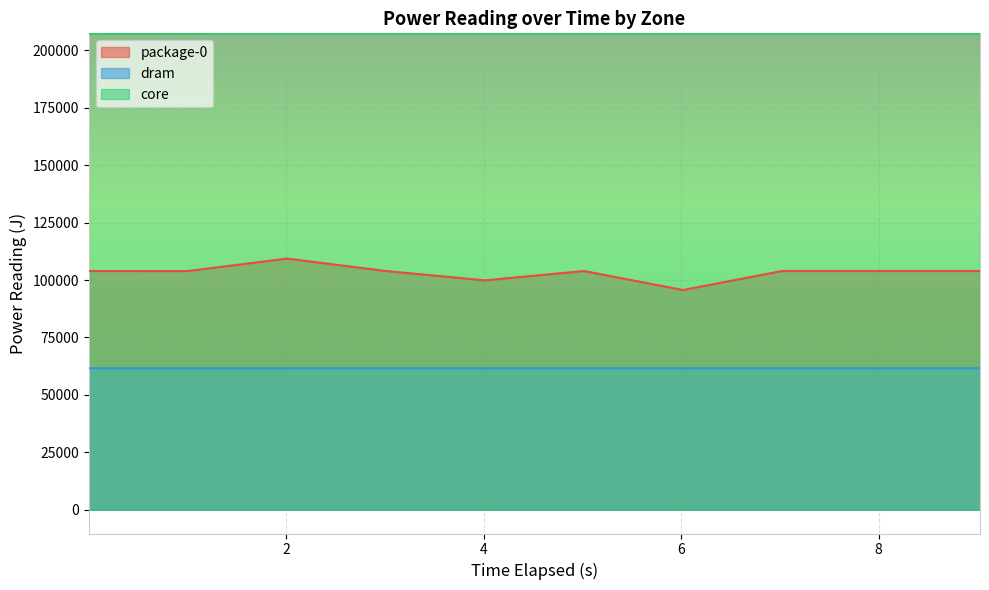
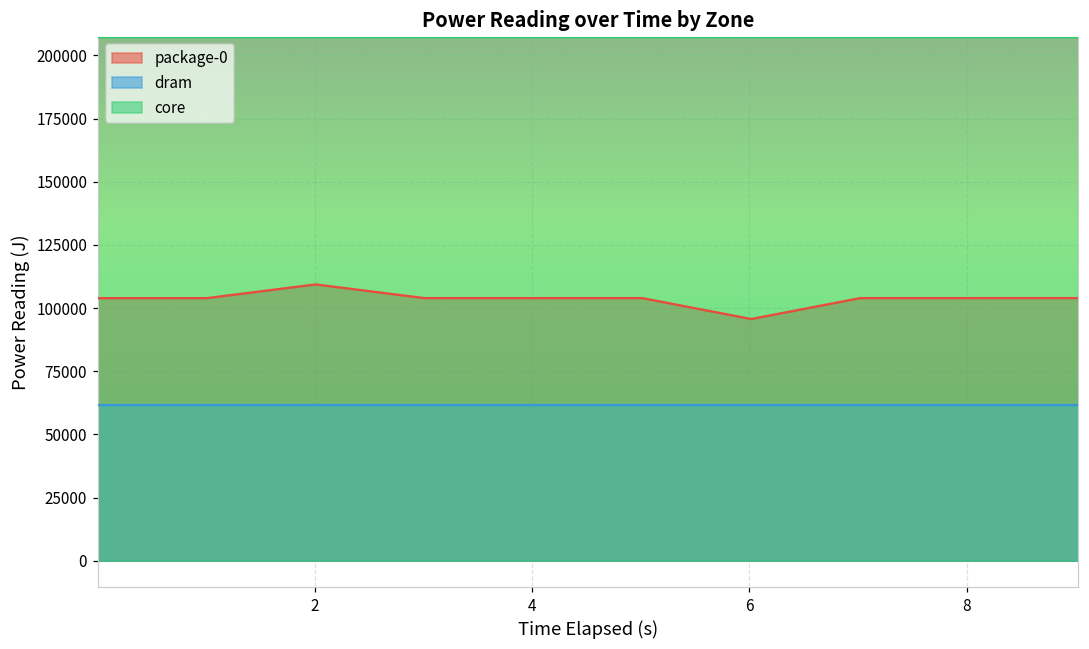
package-0, 4: 100000 -> 104000
